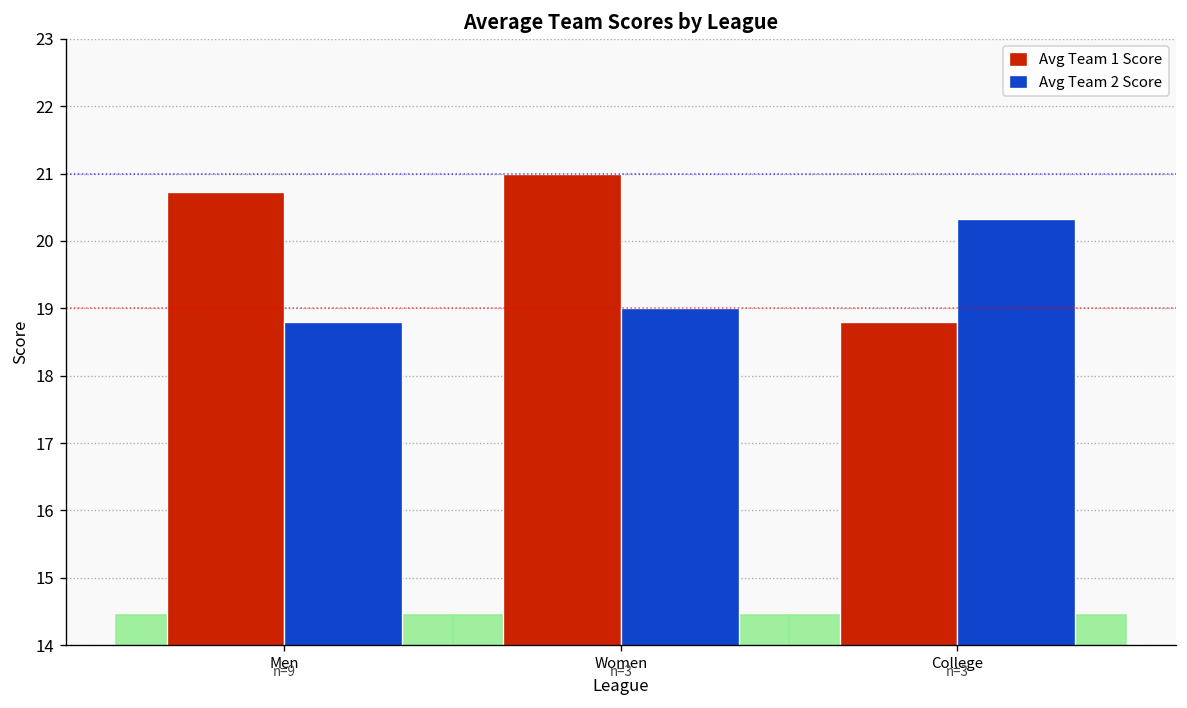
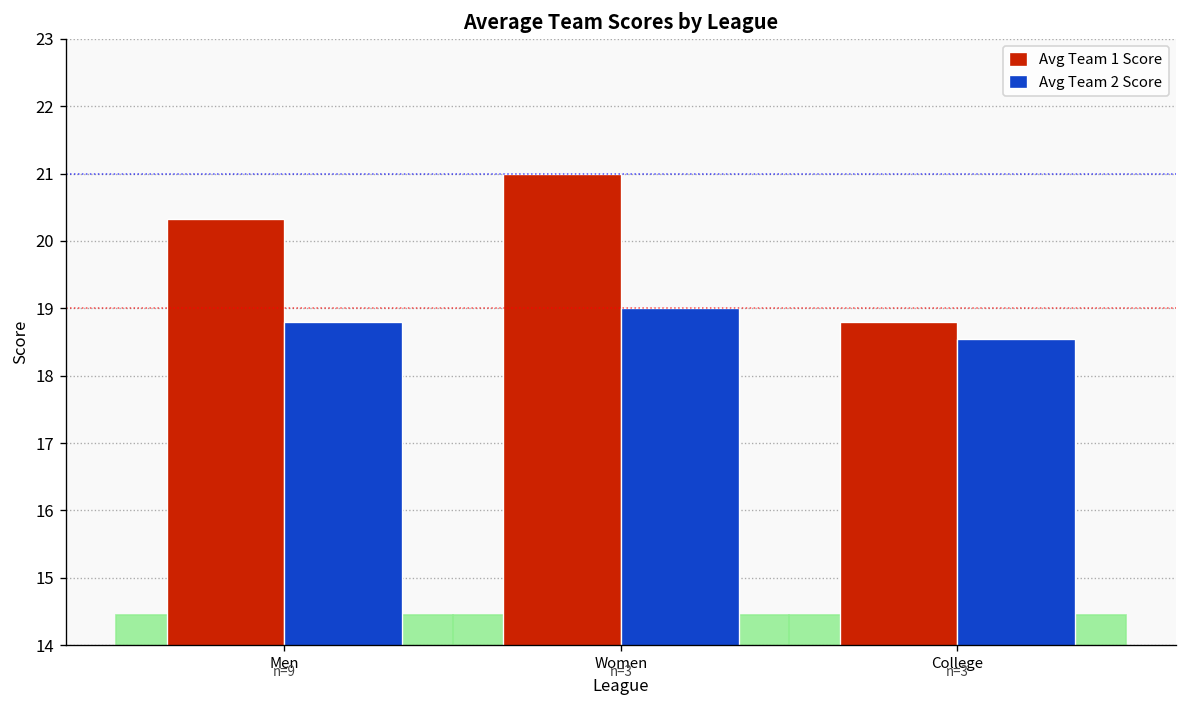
Avg Team 1 Score, Men: 20.7 -> 20.3
Avg Team 2 Score, College: 20.3 -> 18.6
